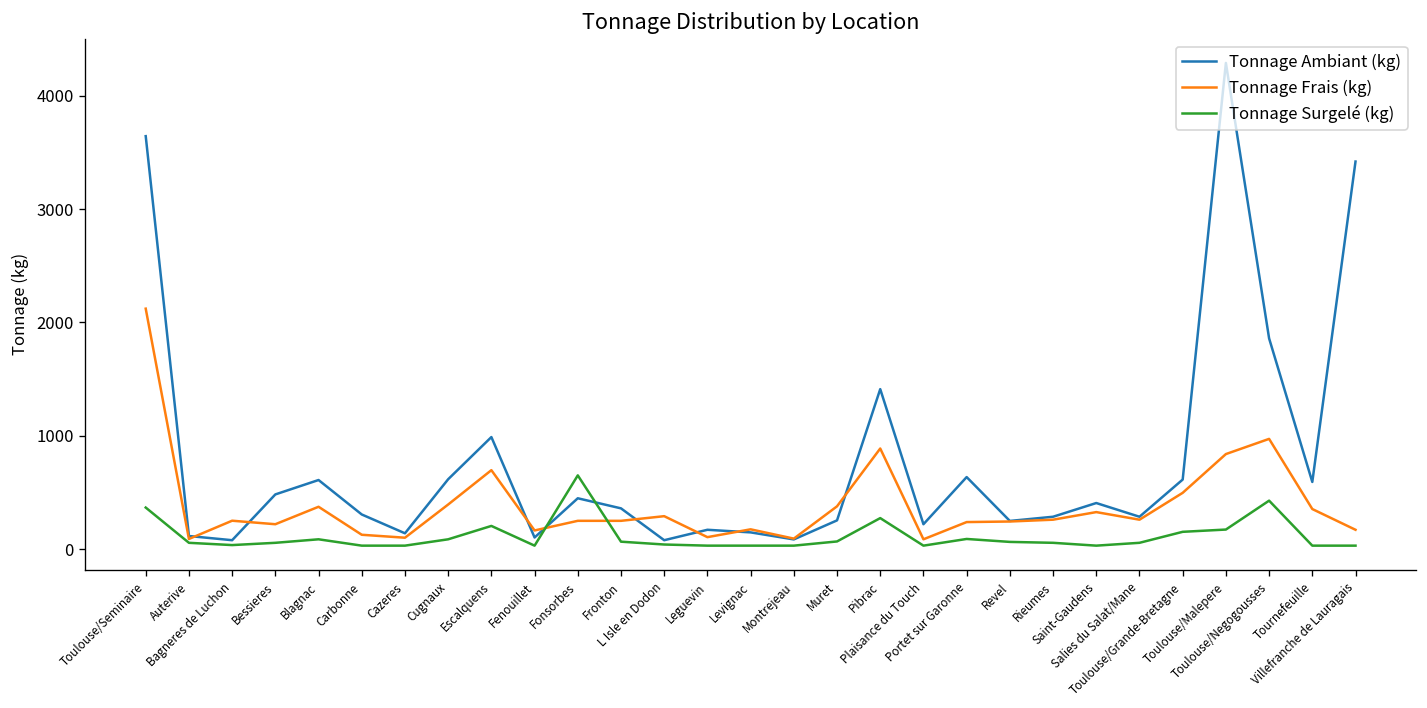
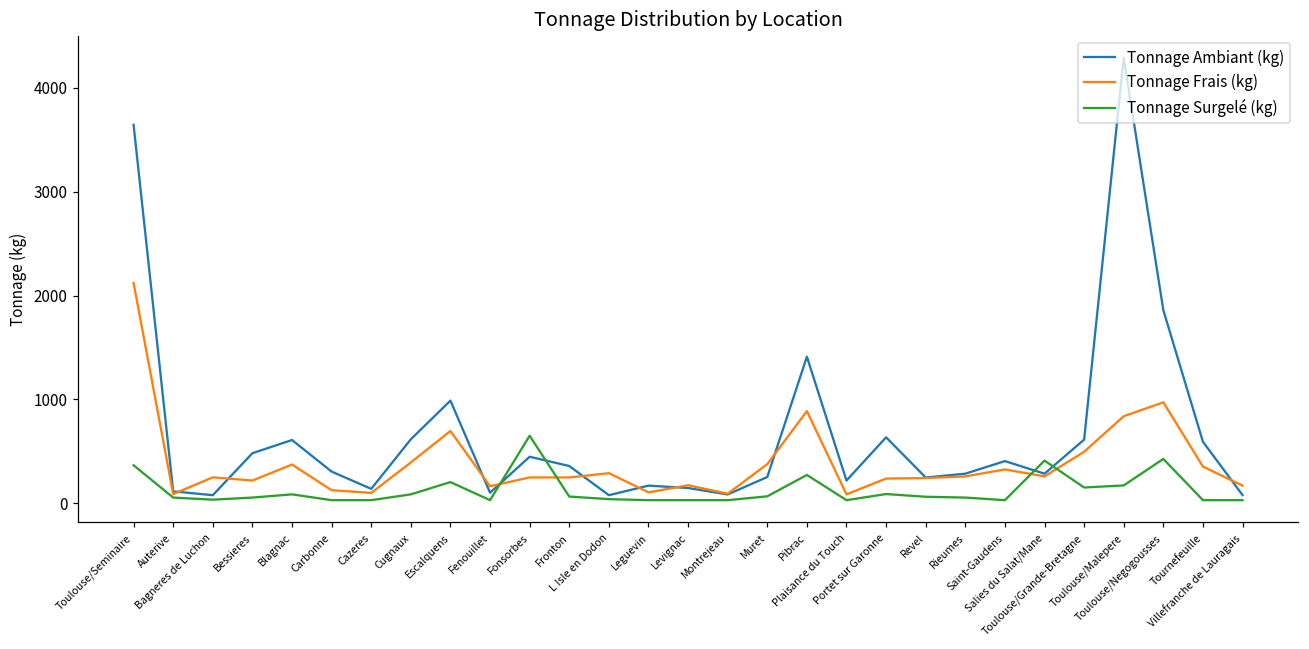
Tonnage Surgelé (kg), Salies du Salat/Mane: 100 -> 400
Tonnage Ambiant (kg), Villefranche de Lauragais: 3400 -> 100
